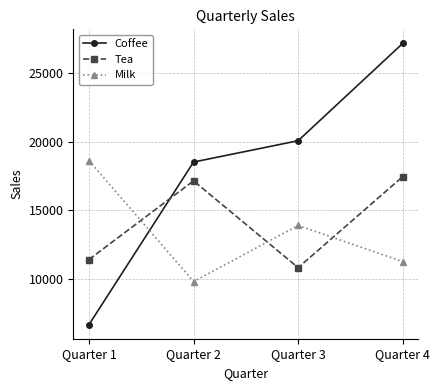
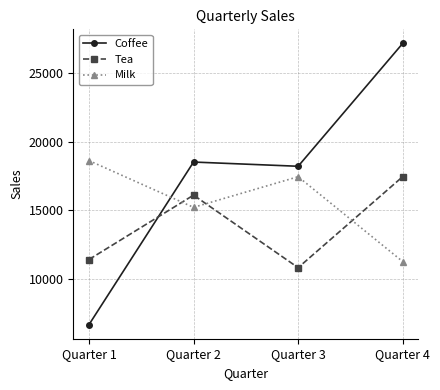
Tea, Quarter 2: 17100 -> 16100
Milk, Quarter 2: 9800 -> 15200
Coffee, Quarter 3: 20100 -> 18200
Milk, Quarter 3: 13900 -> 17400
